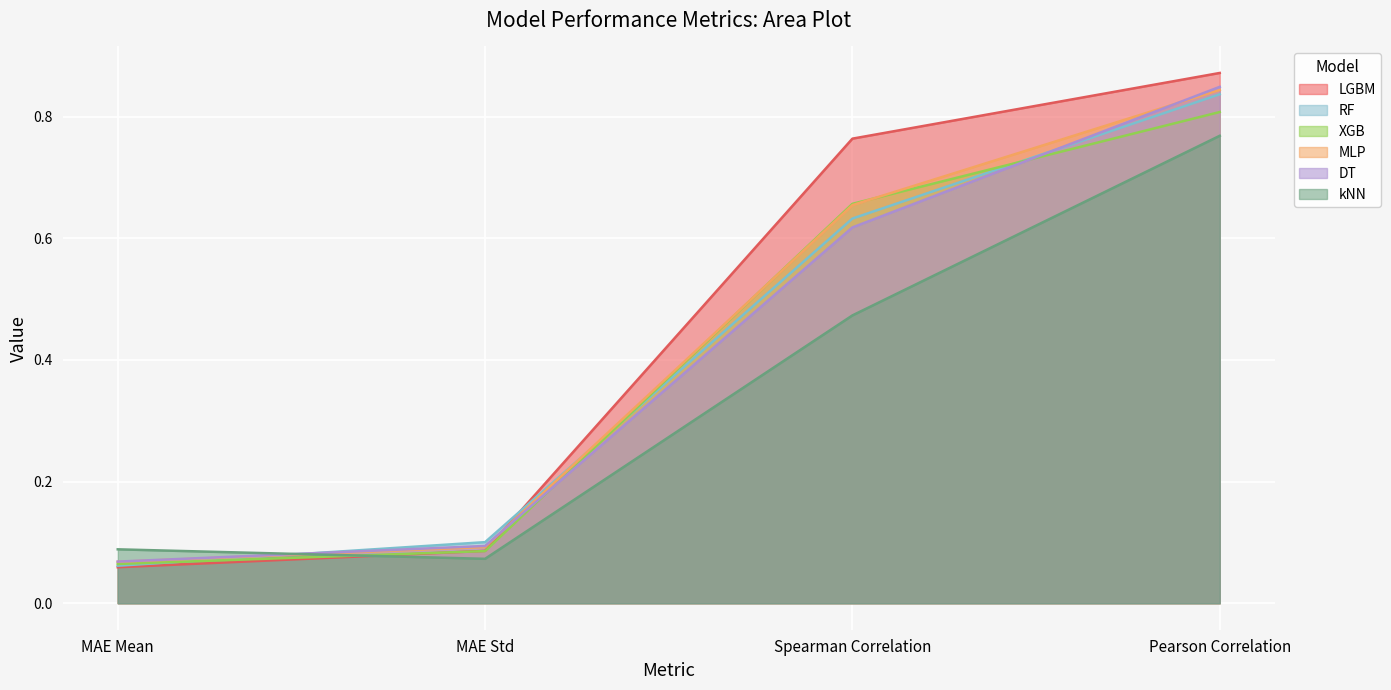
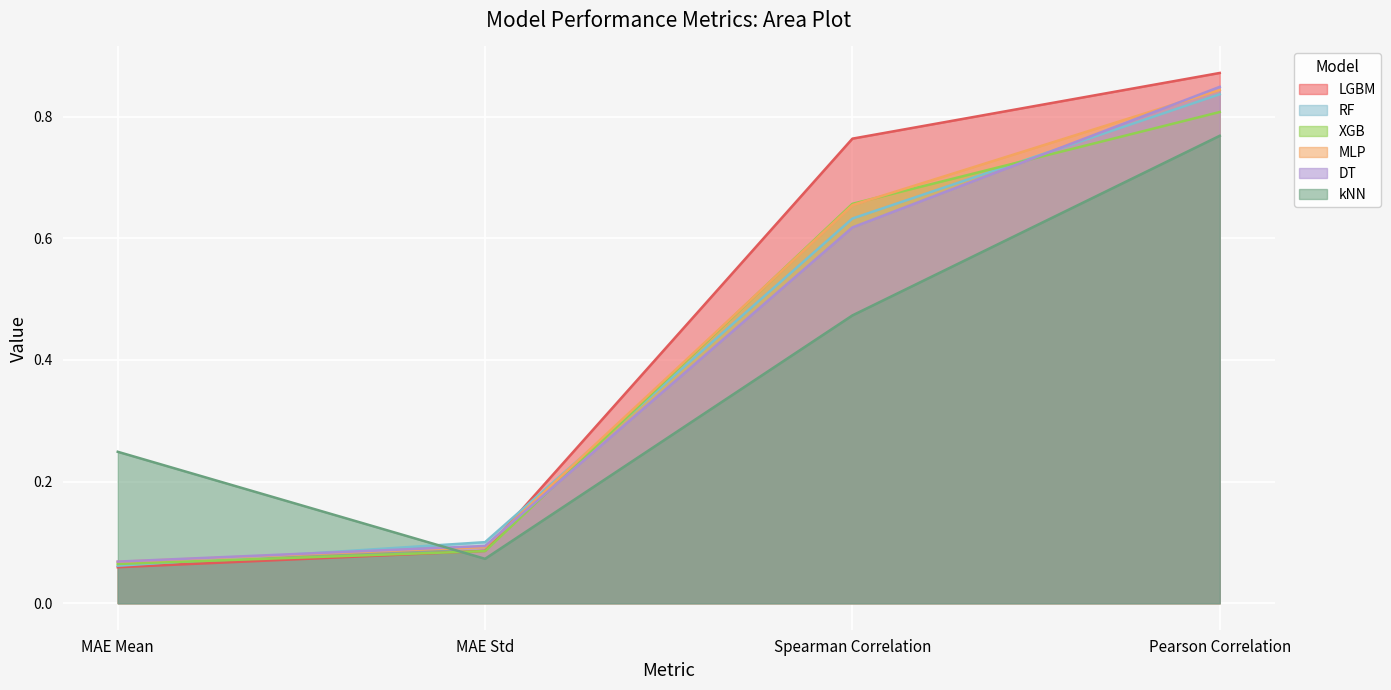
kNN, MAE Mean: 0.09 -> 0.25
